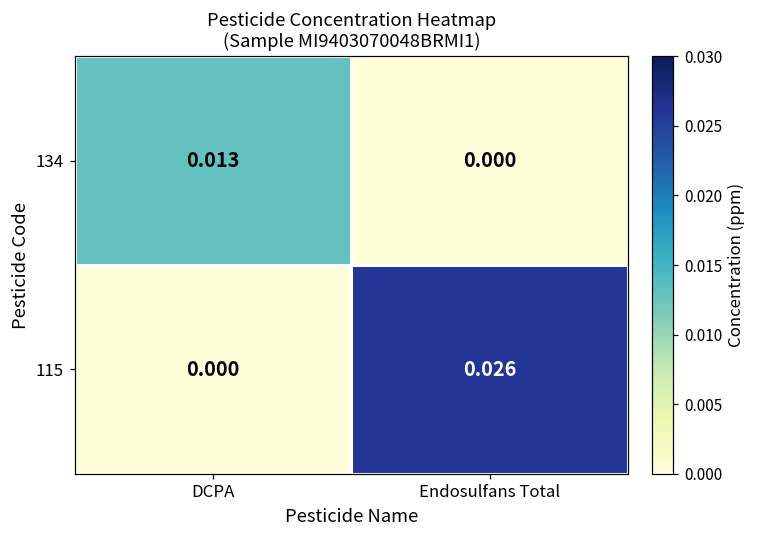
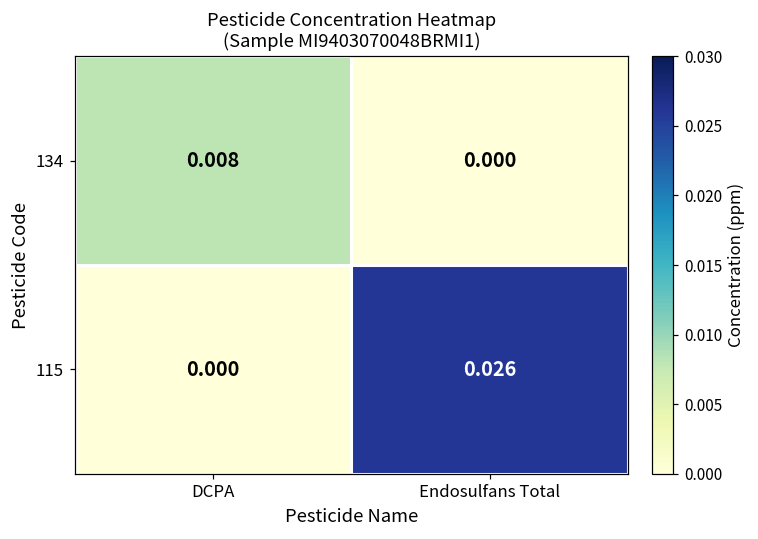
134, DCPA: 0.013 -> 0.008
